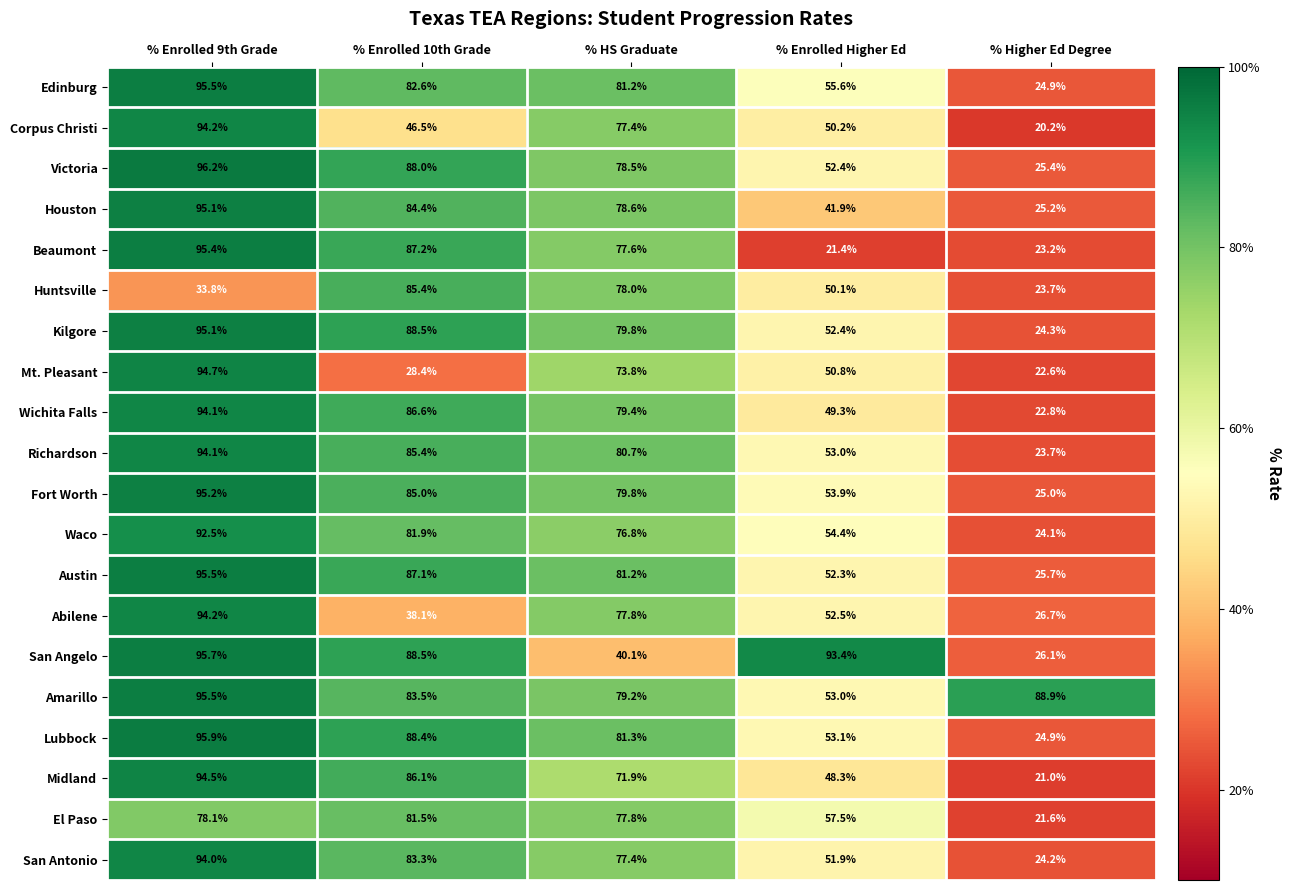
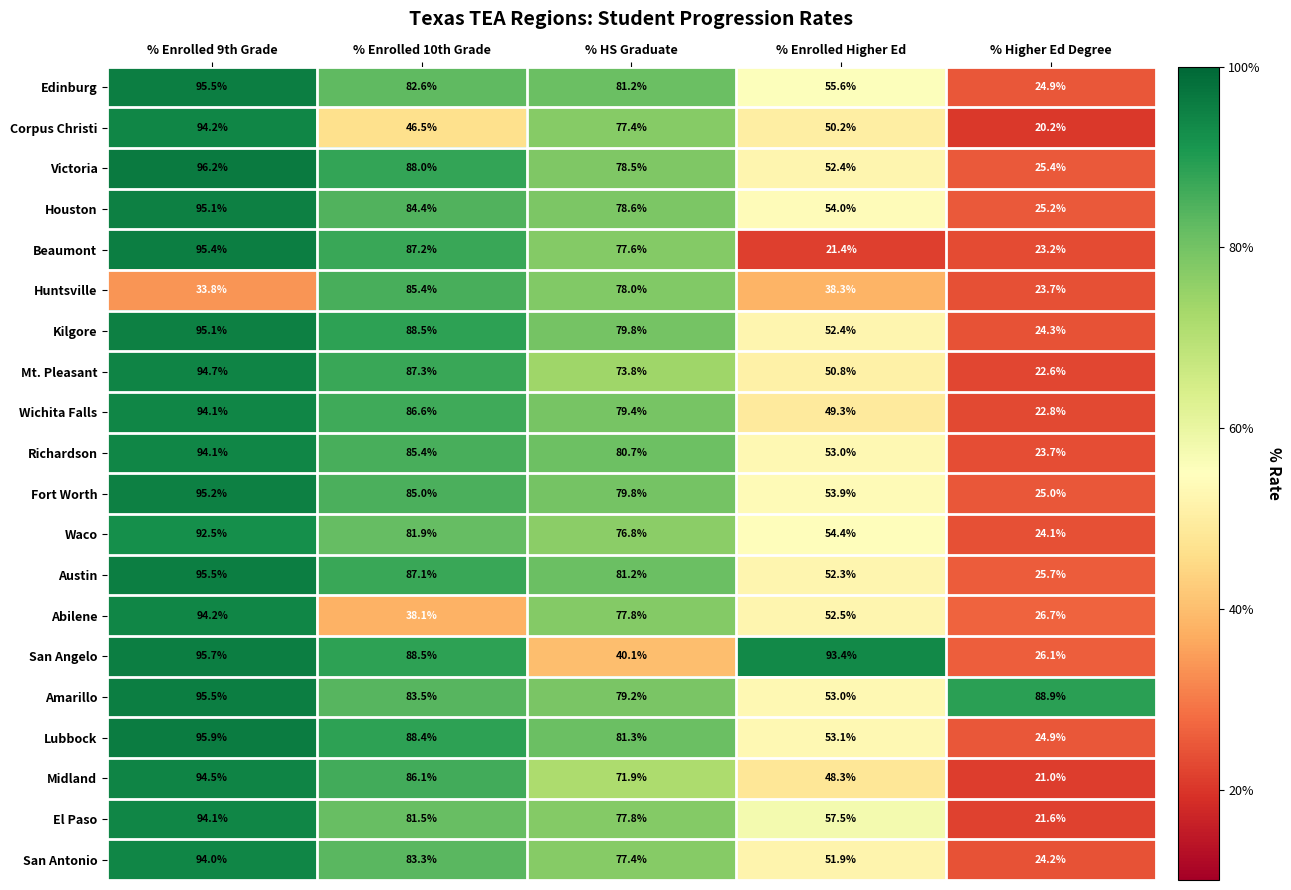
Houston, % Enrolled Higher Ed: 41.9% -> 54.0%
Huntsville, % Enrolled Higher Ed: 50.1% -> 38.3%
Mt. Pleasant, % Enrolled 10th Grade: 28.4% -> 87.3%
El Paso, % Enrolled 9th Grade: 78.1% -> 94.1%
